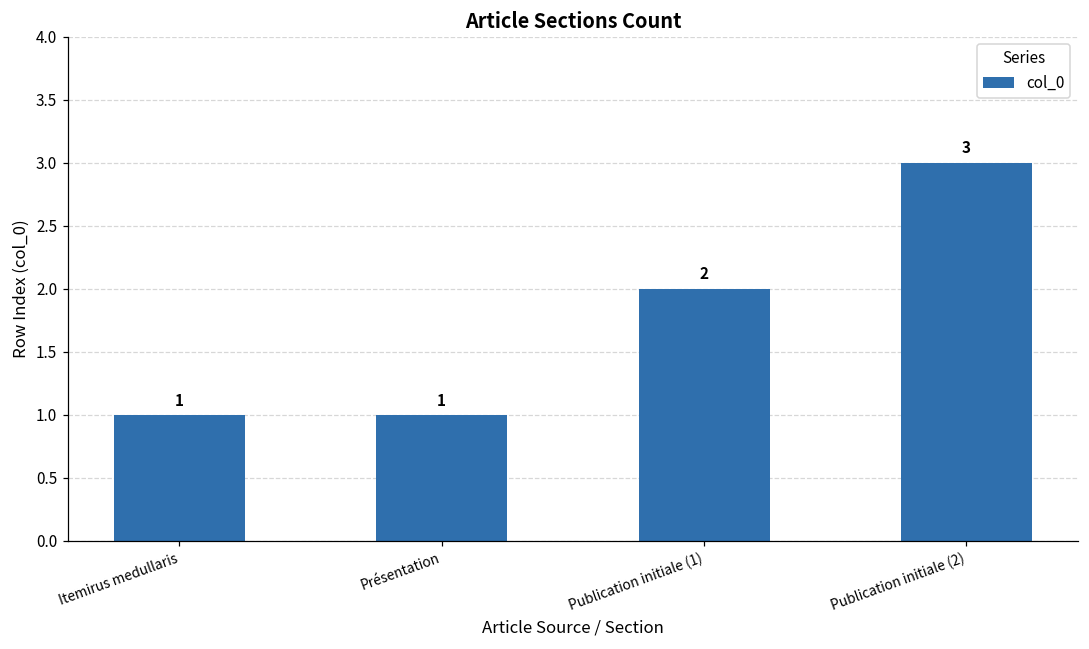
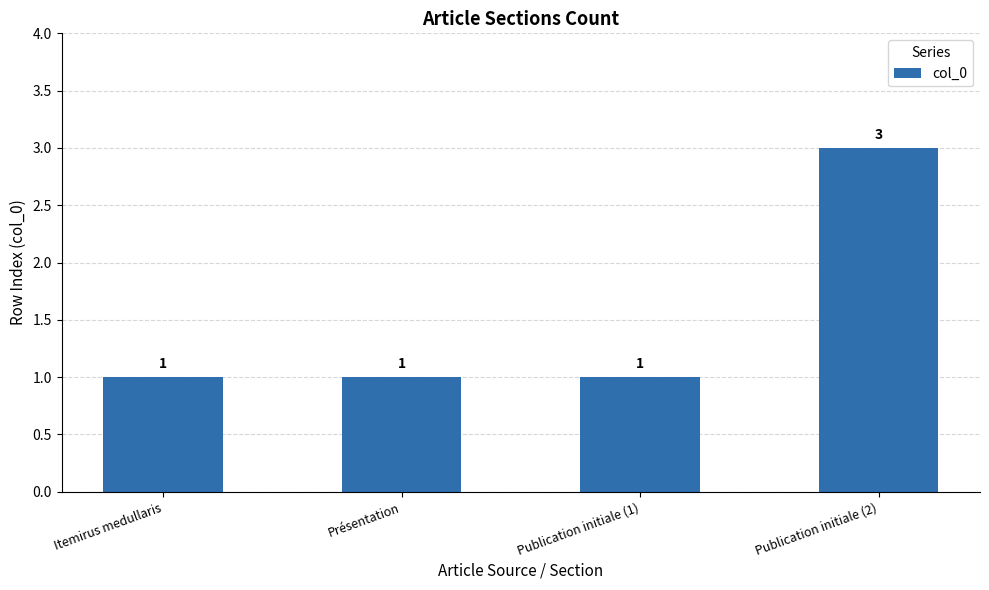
Publication initiale (1): 2 -> 1
